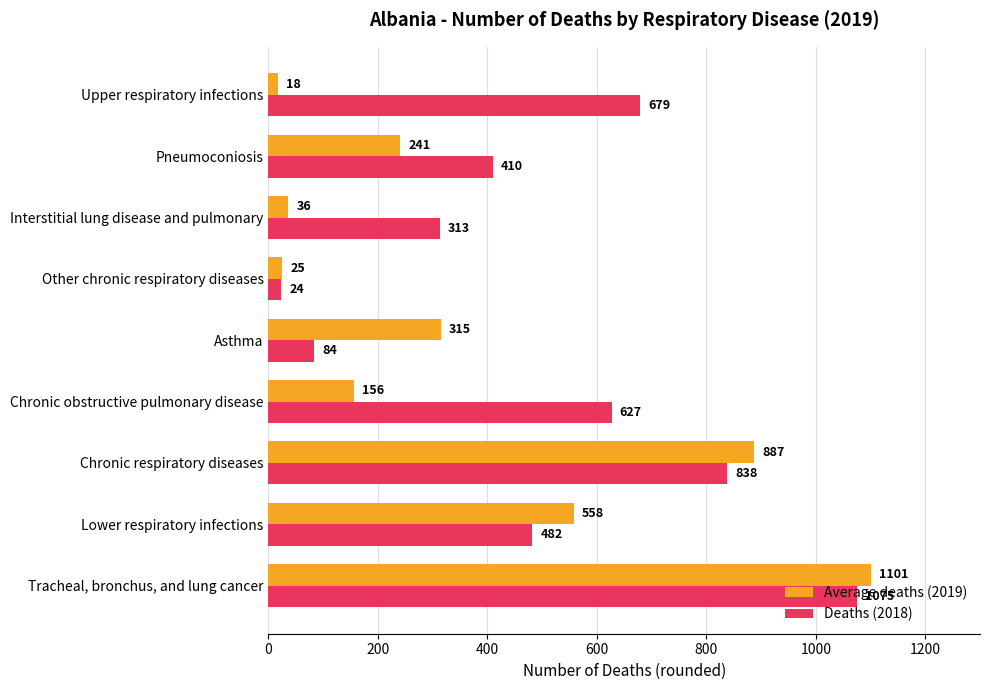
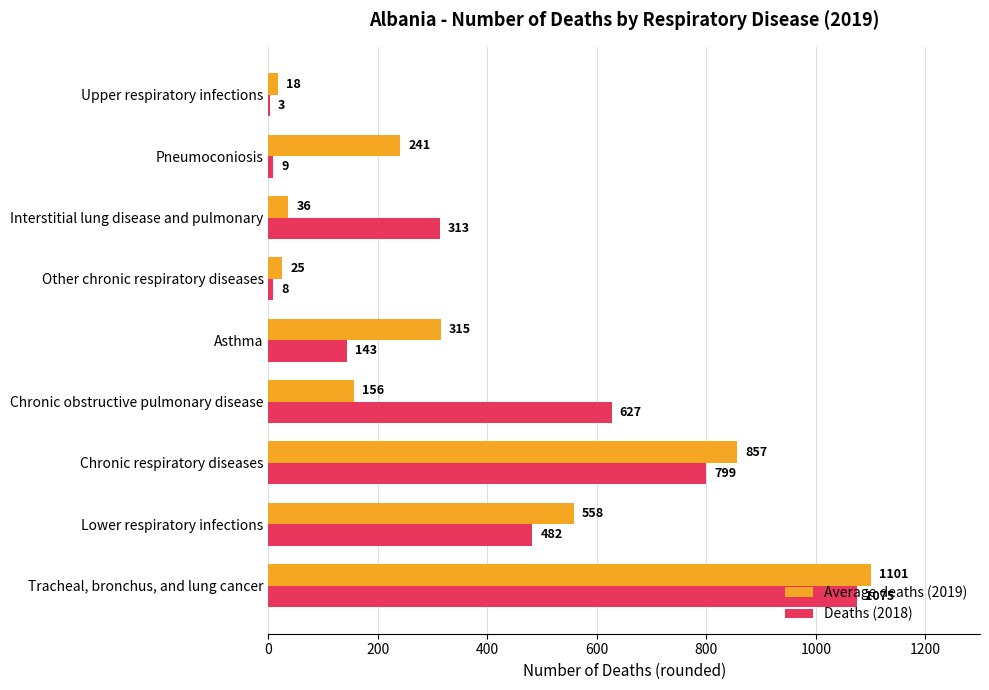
Deaths (2018), Upper respiratory infections: 679 -> 3
Deaths (2018), Pneumoconiosis: 410 -> 9
Deaths (2018), Other chronic respiratory diseases: 24 -> 8
Deaths (2018), Asthma: 84 -> 143
Average deaths (2019), Chronic respiratory diseases: 887 -> 857
Deaths (2018), Chronic respiratory diseases: 838 -> 799
